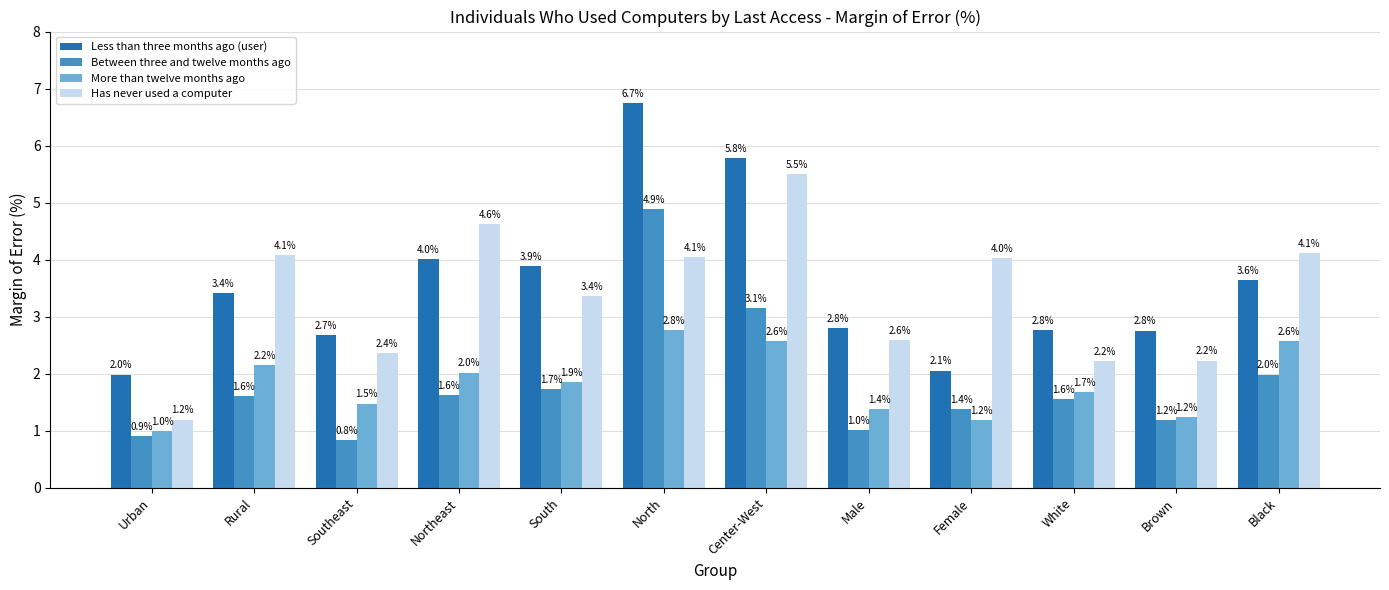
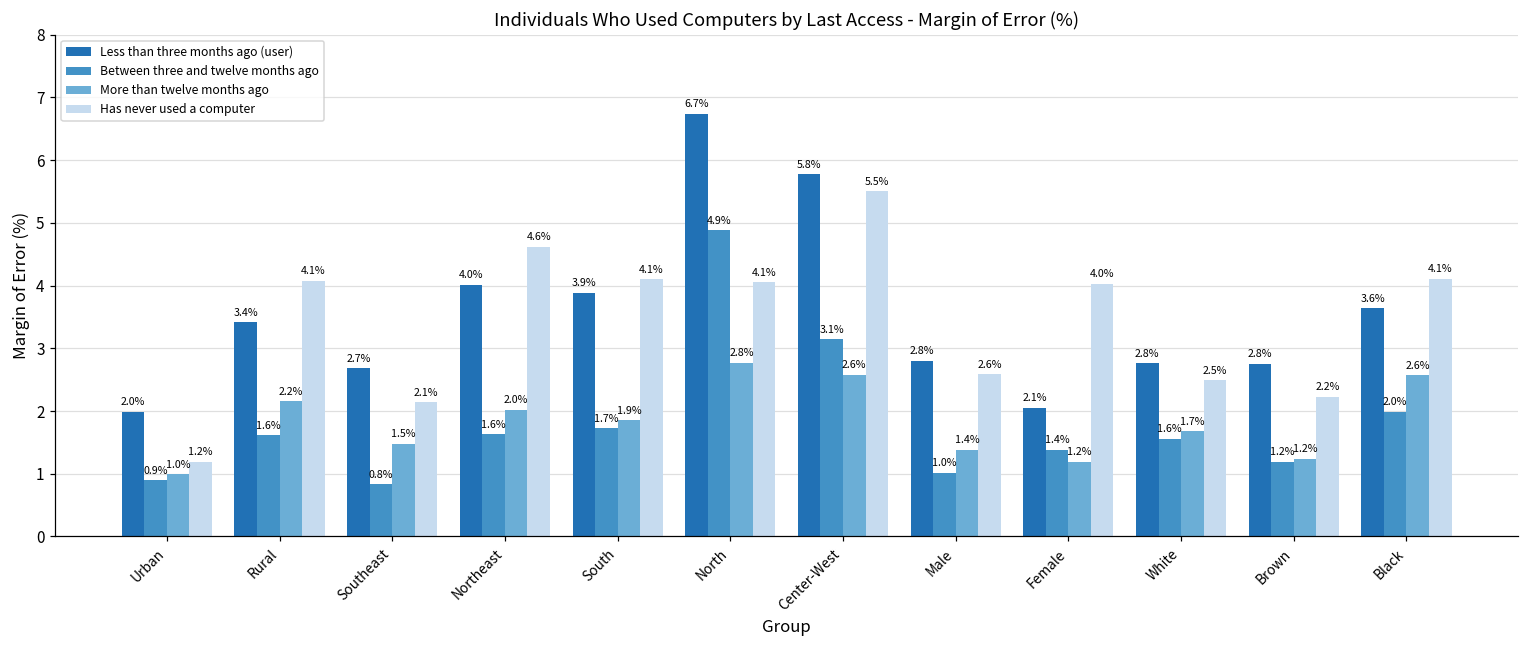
Has never used a computer, Southeast: 2.4% -> 2.1%
Has never used a computer, South: 3.4% -> 4.1%
Has never used a computer, White: 2.2% -> 2.5%
